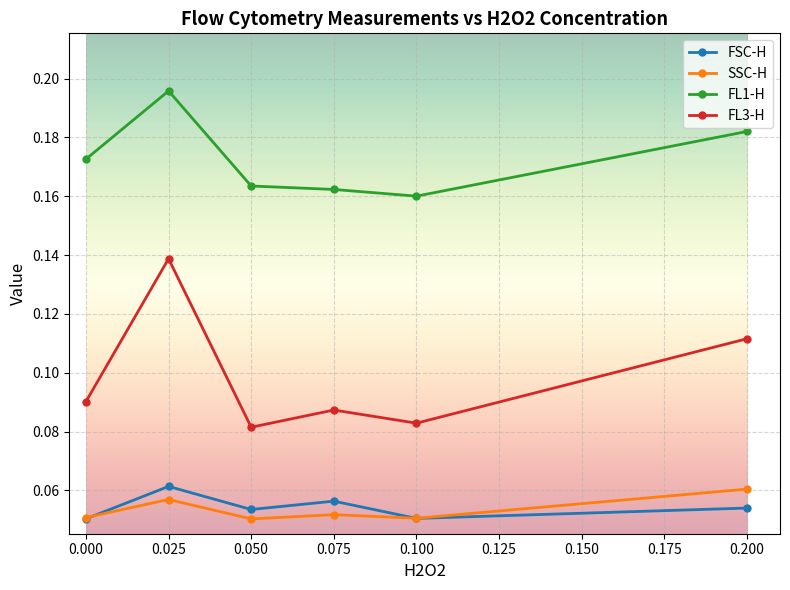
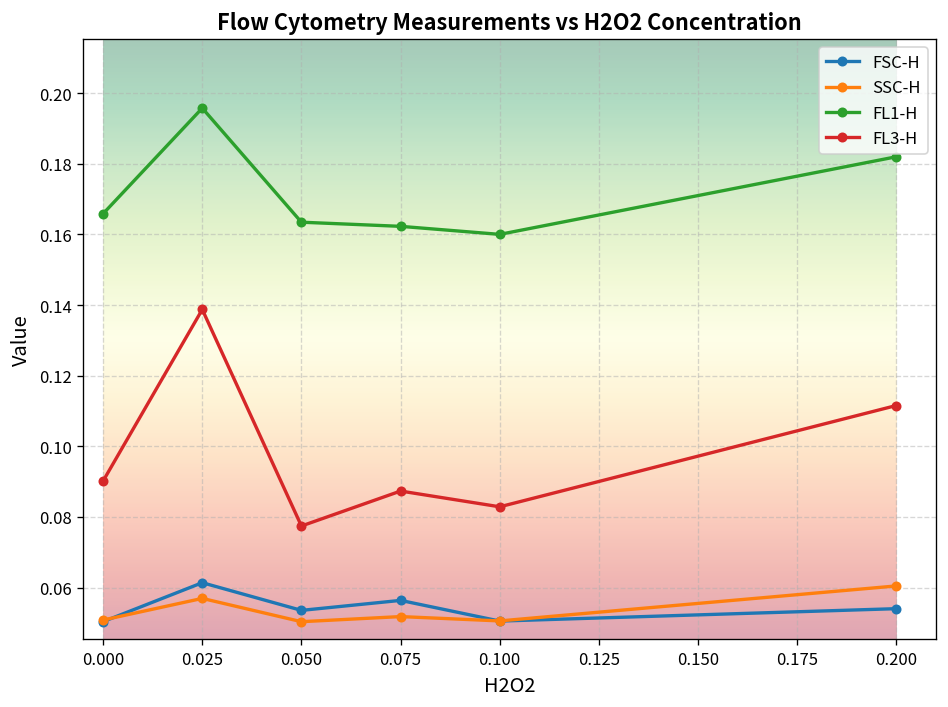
FL1-H, 0.000: 0.173 -> 0.166
FL3-H, 0.050: 0.081 -> 0.077
